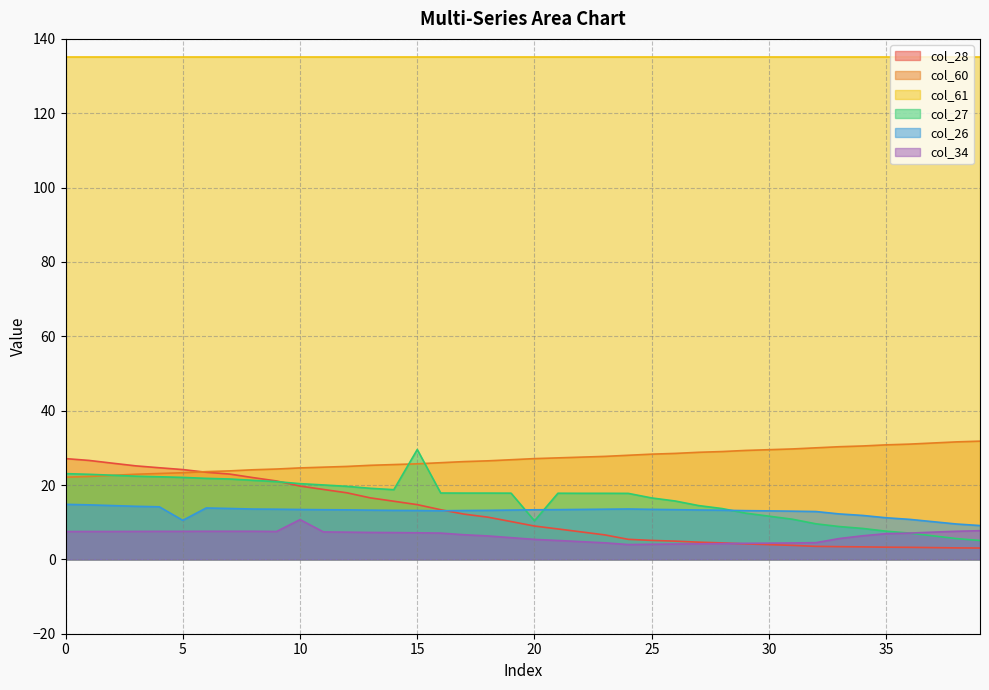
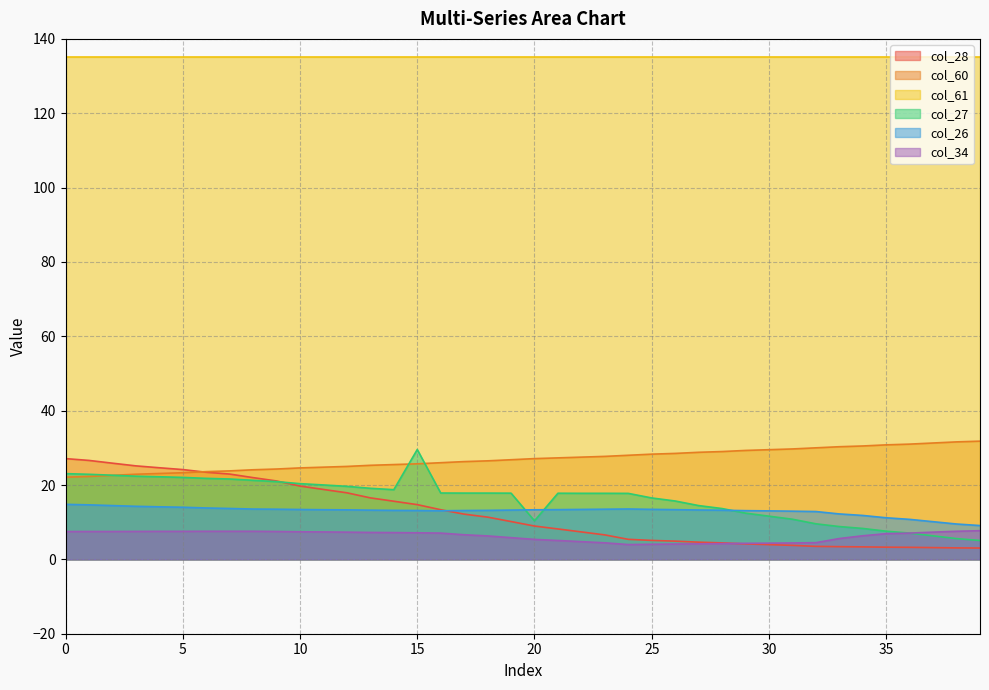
col_26, 5: 11 -> 14
col_34, 10: 11 -> 7
